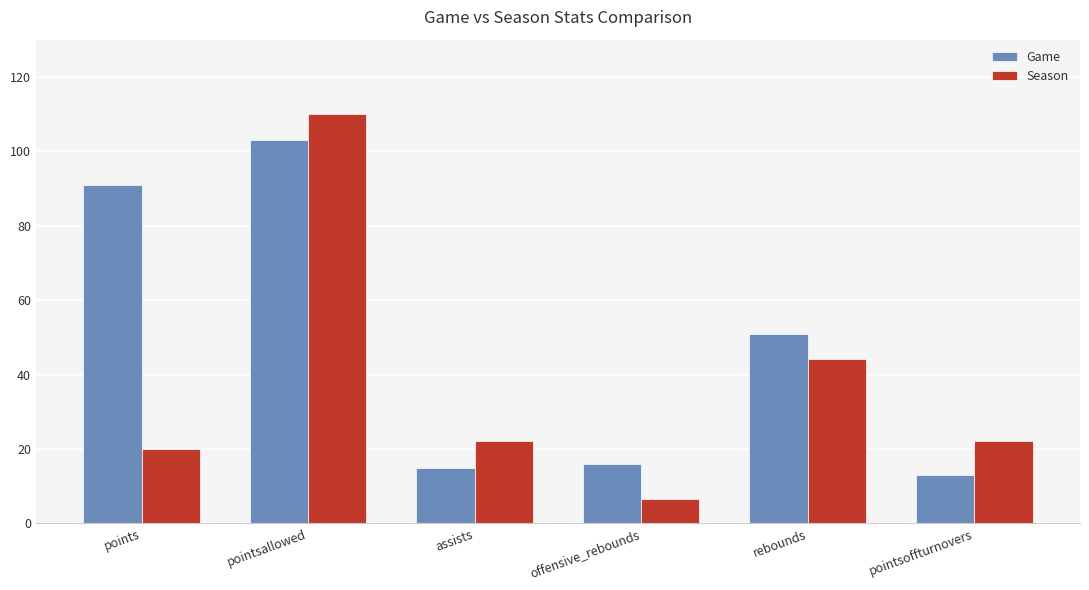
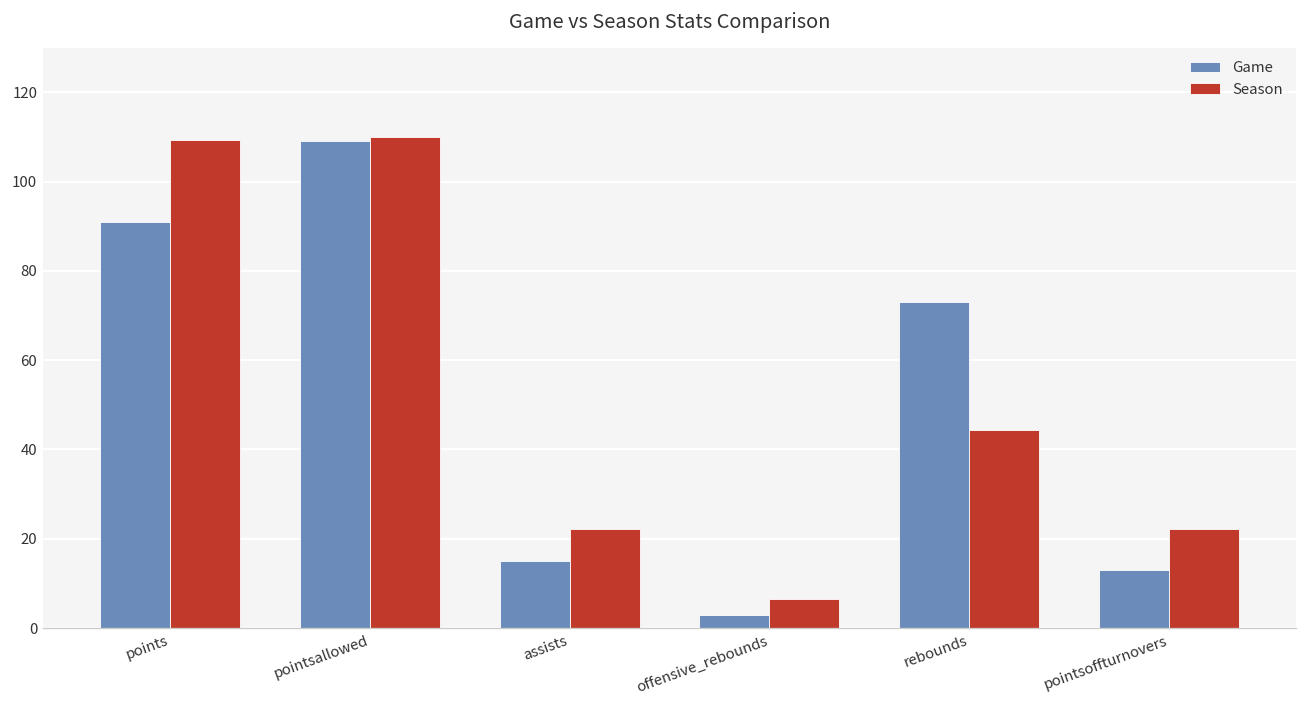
Season, points: 20 -> 109
Game, pointsallowed: 103 -> 109
Game, offensive_rebounds: 16 -> 3
Game, rebounds: 51 -> 73
